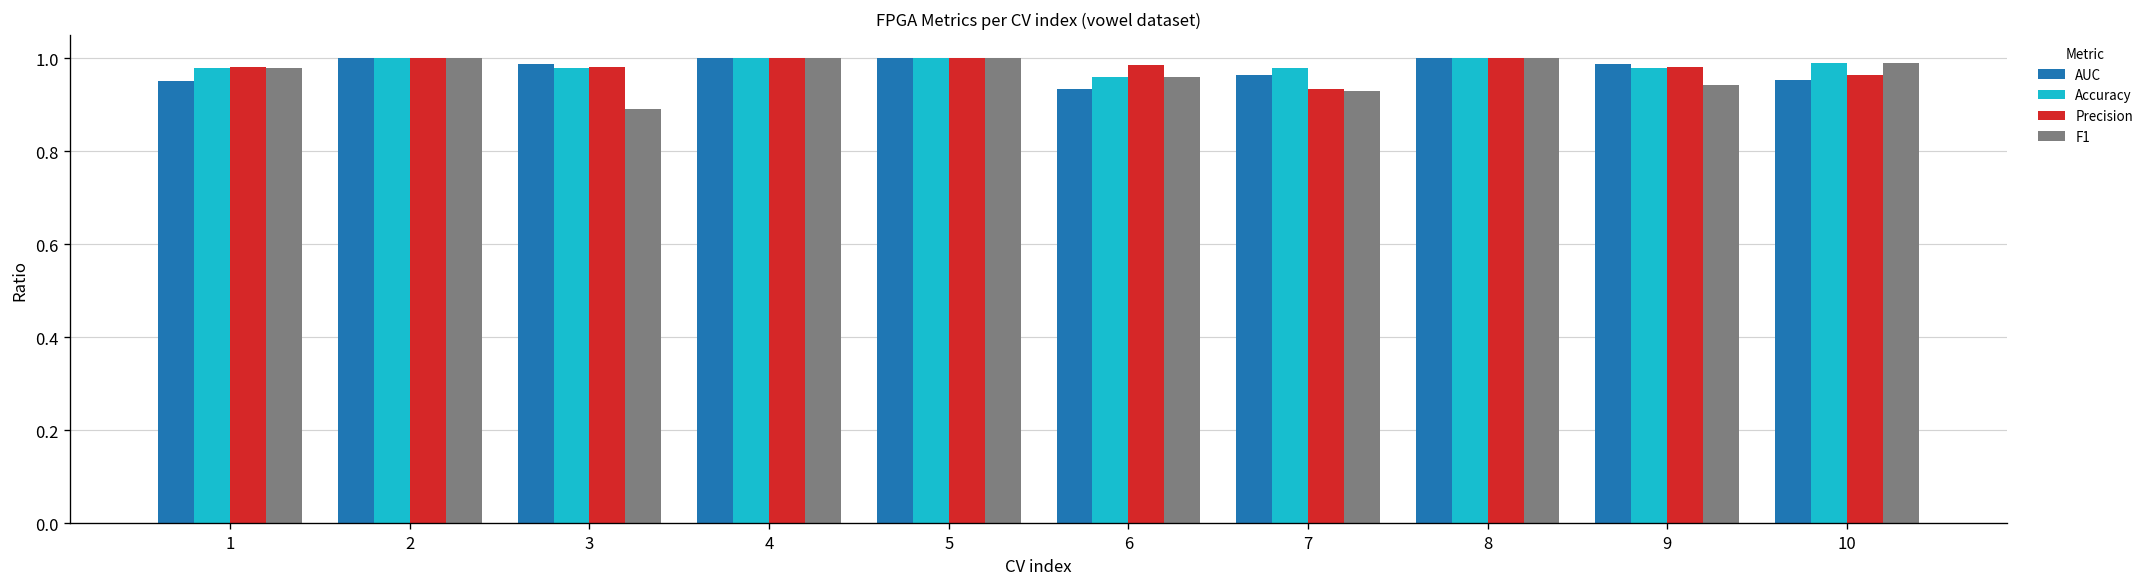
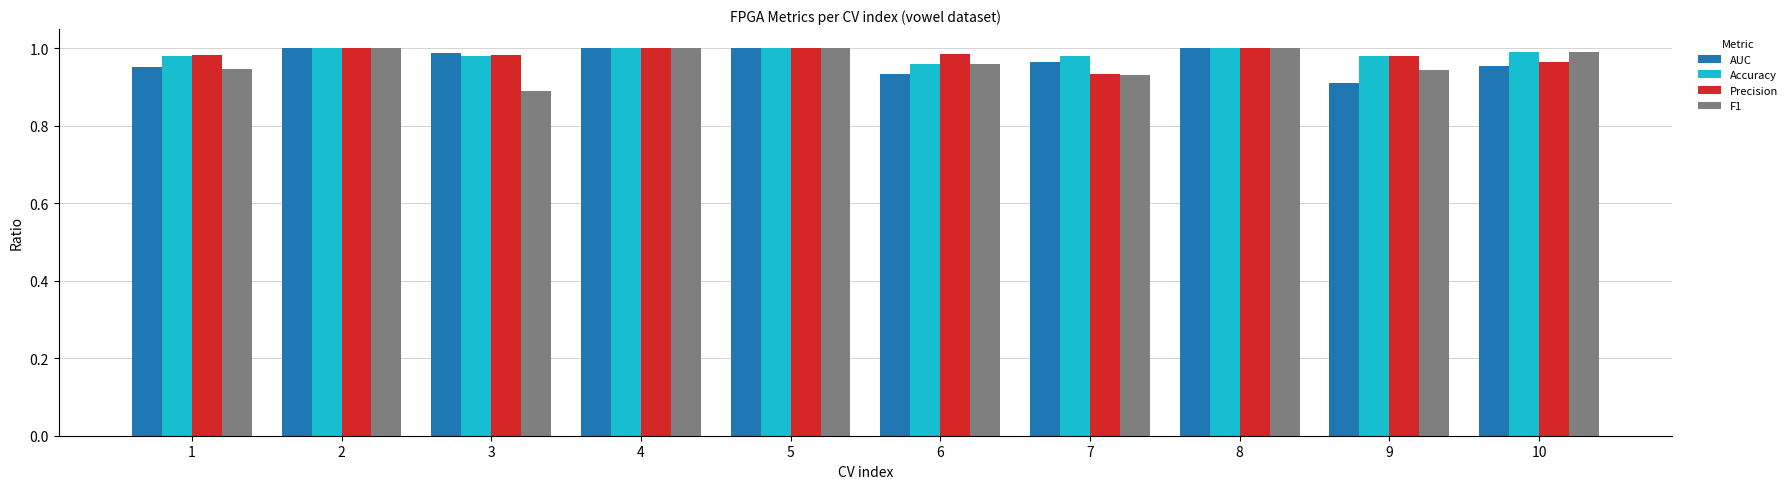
F1, 1: 0.98 -> 0.95
AUC, 9: 0.99 -> 0.91
